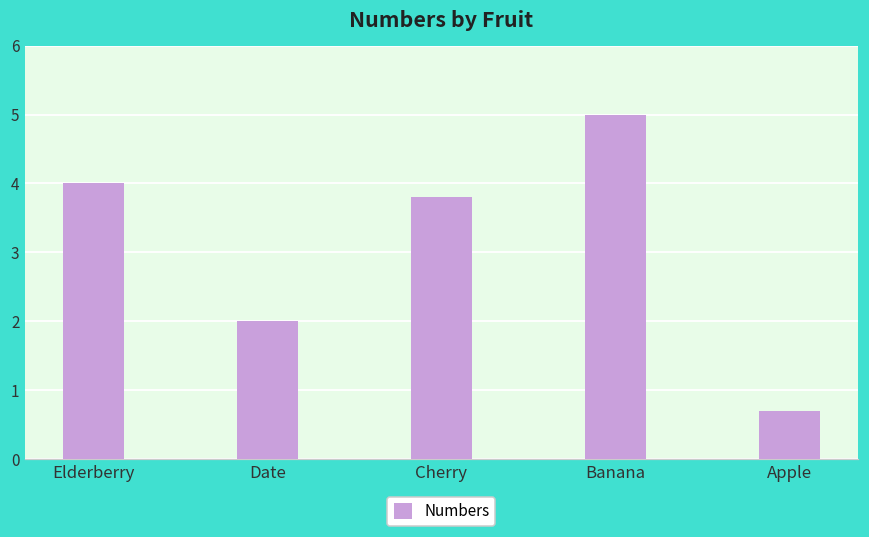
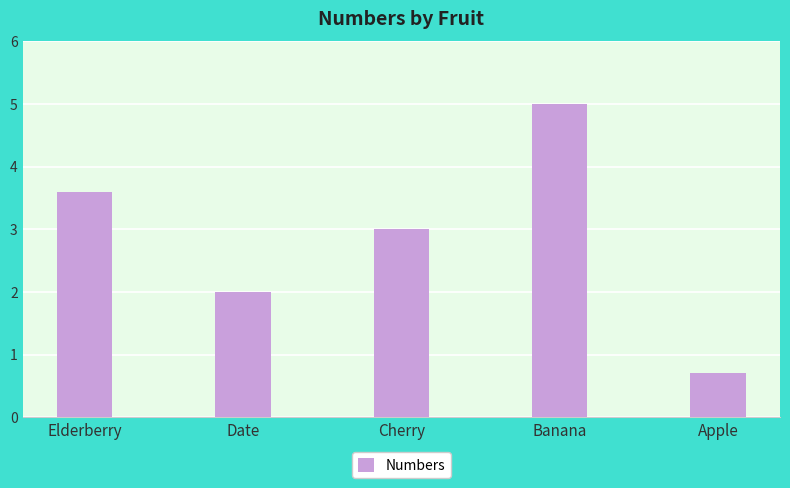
Elderberry: 4.0 -> 3.6
Cherry: 3.8 -> 3.0
